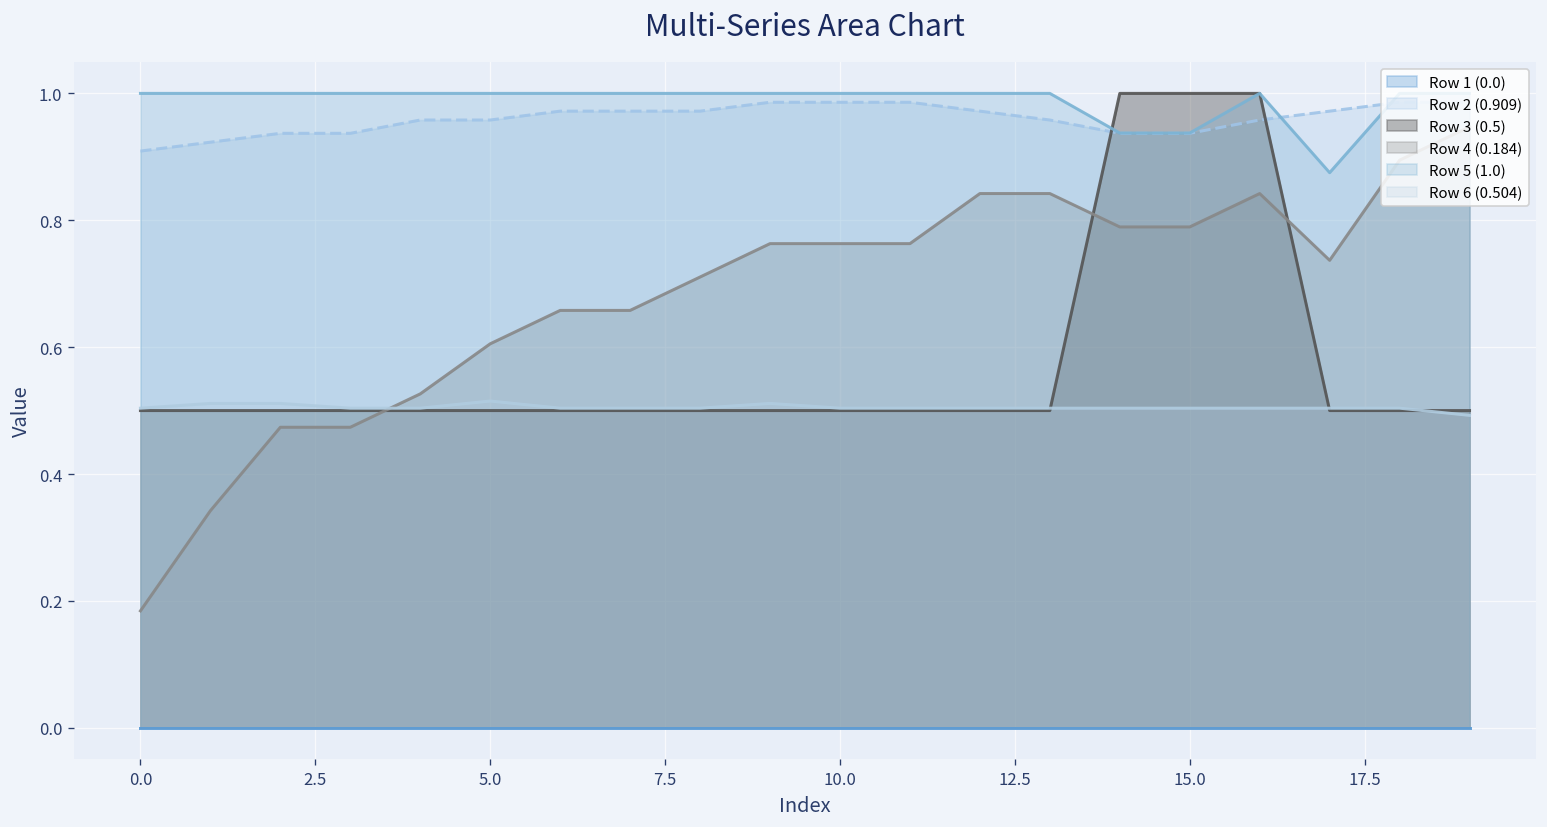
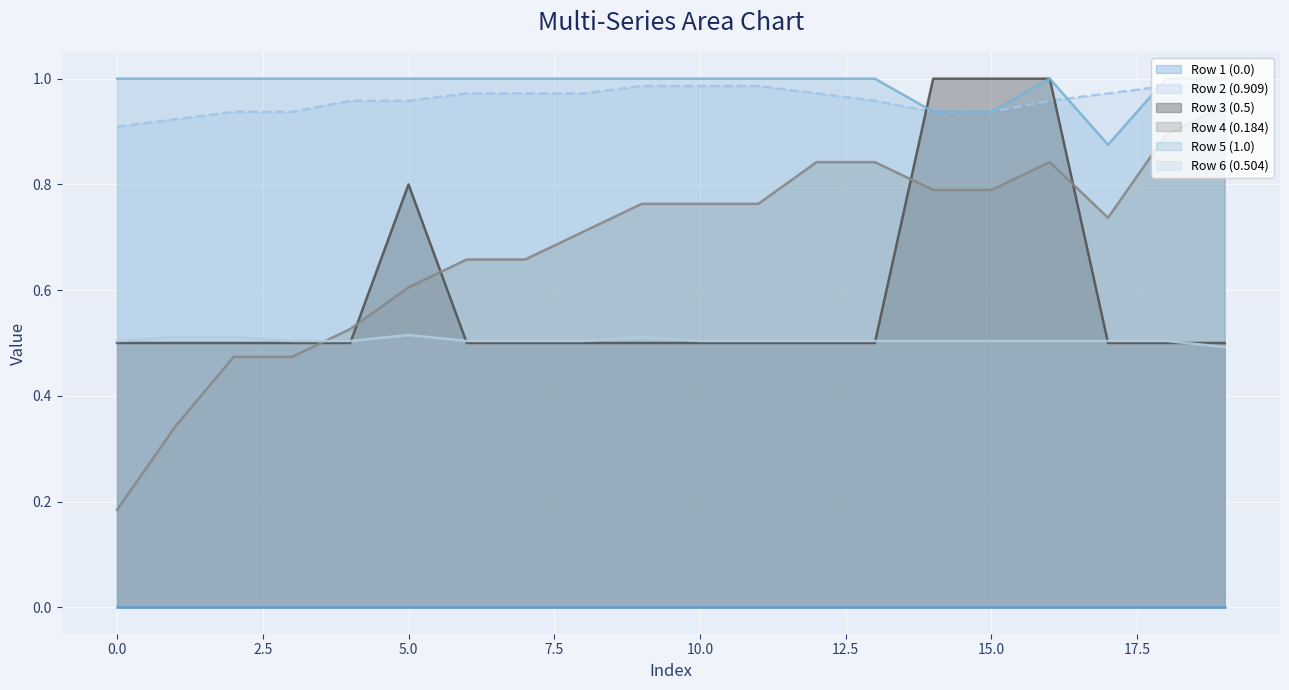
Row 3 (0.5), 5.0: 0.5 -> 0.8
